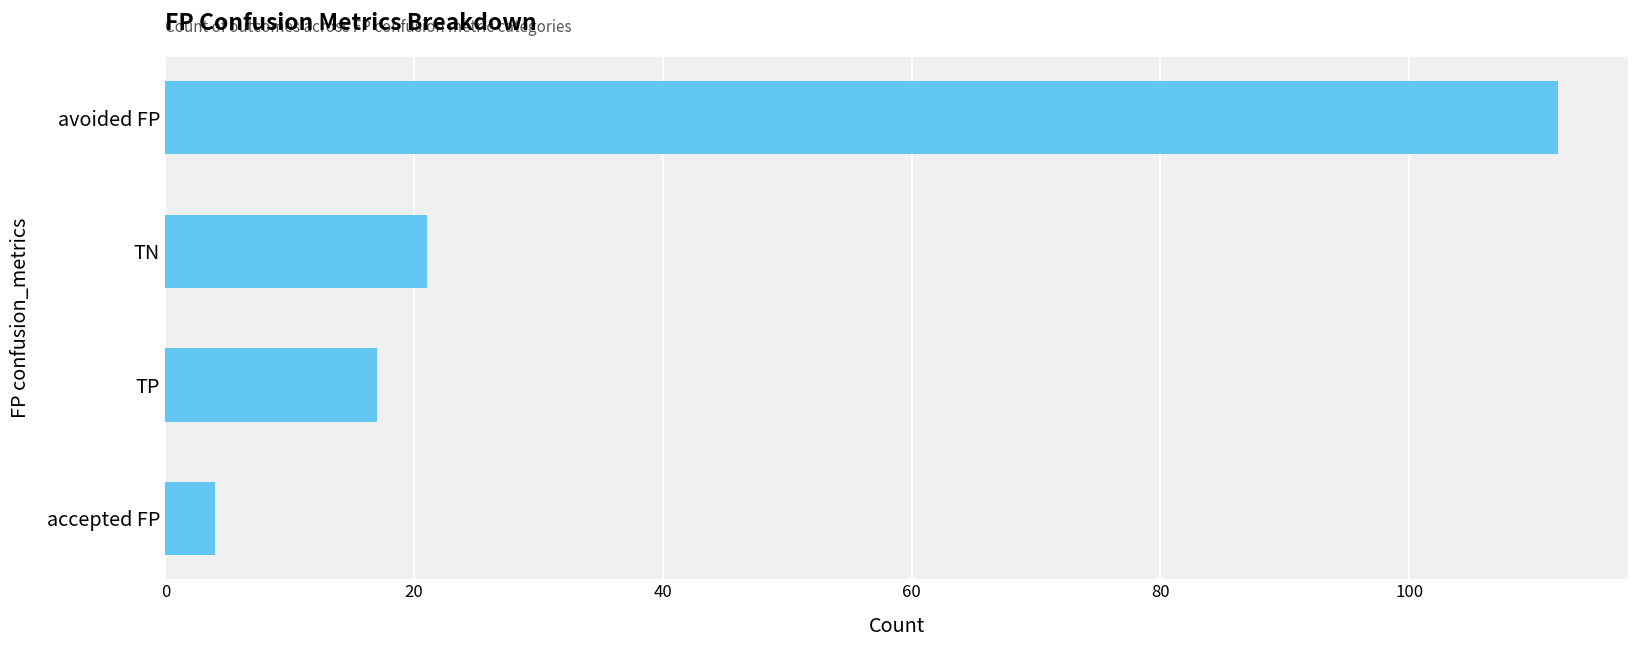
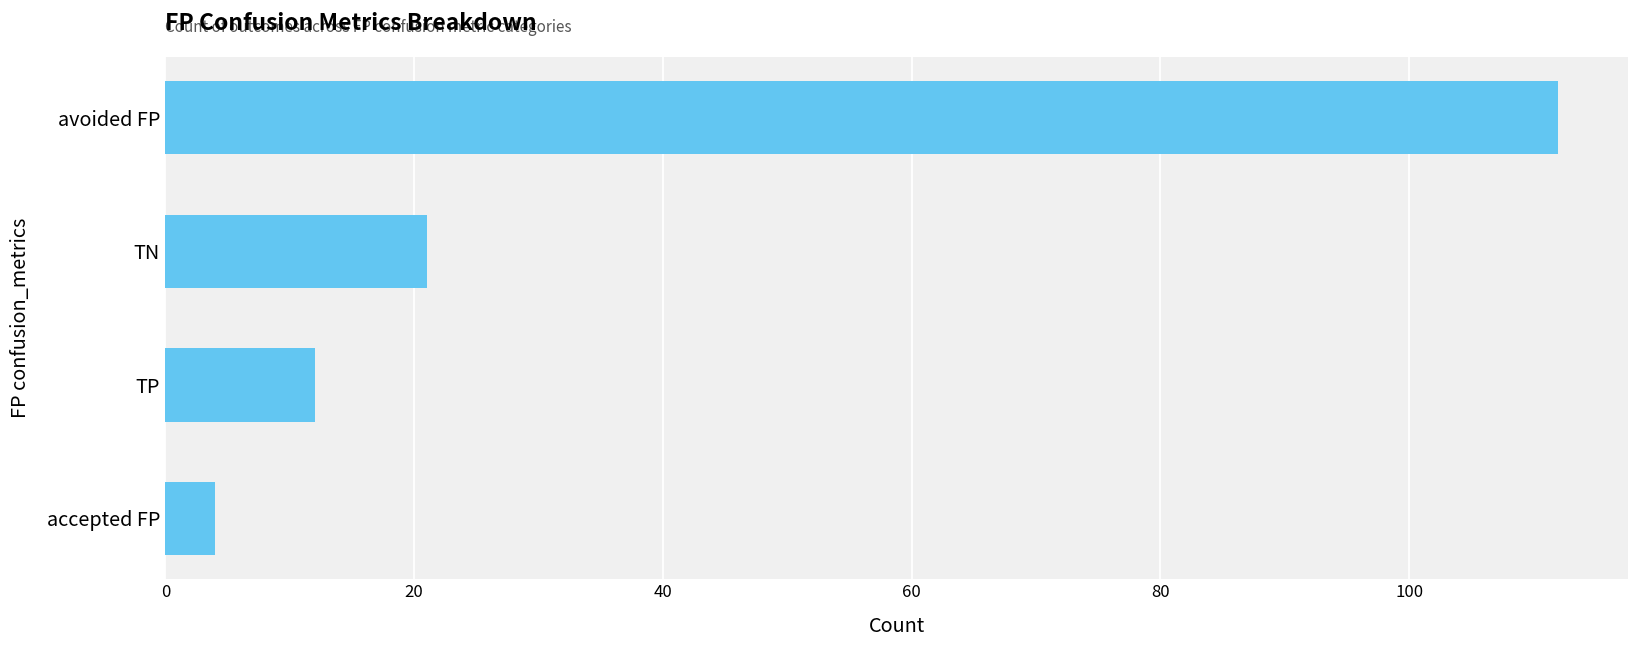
TP: 17 -> 12
